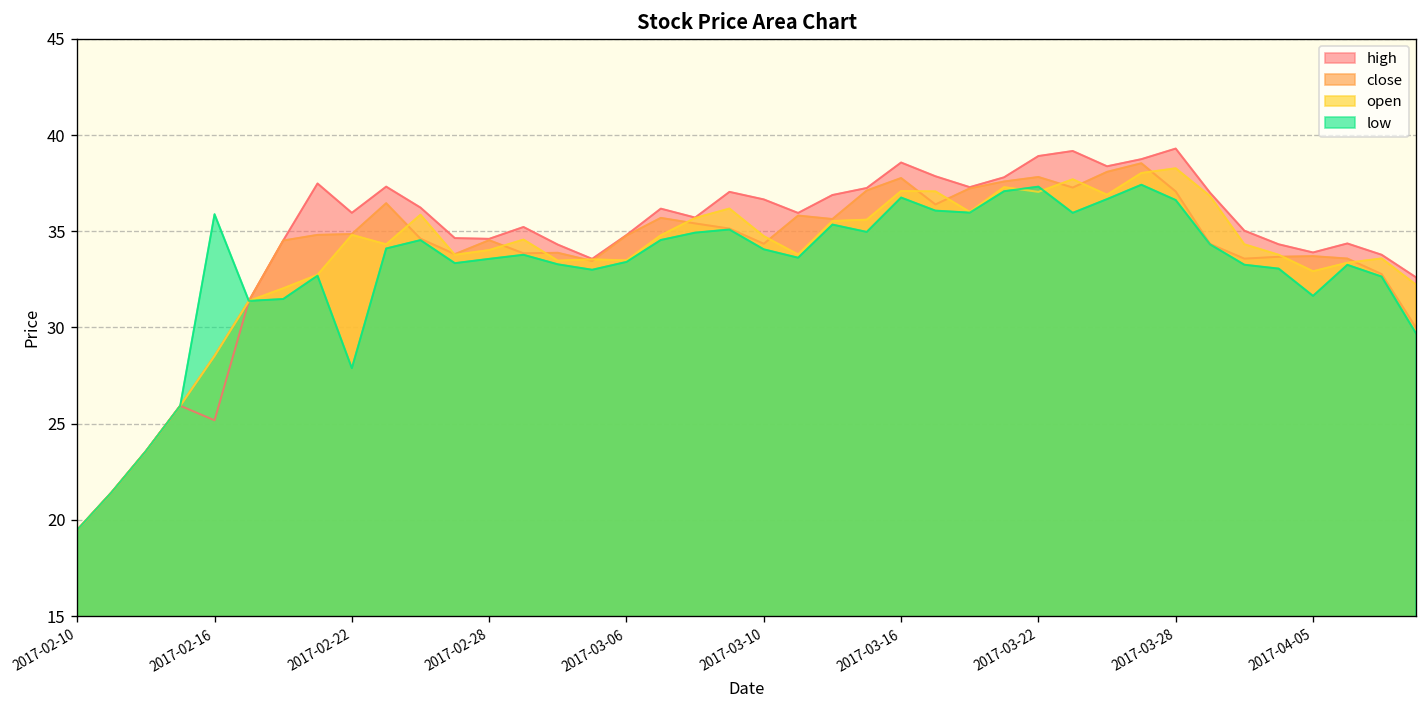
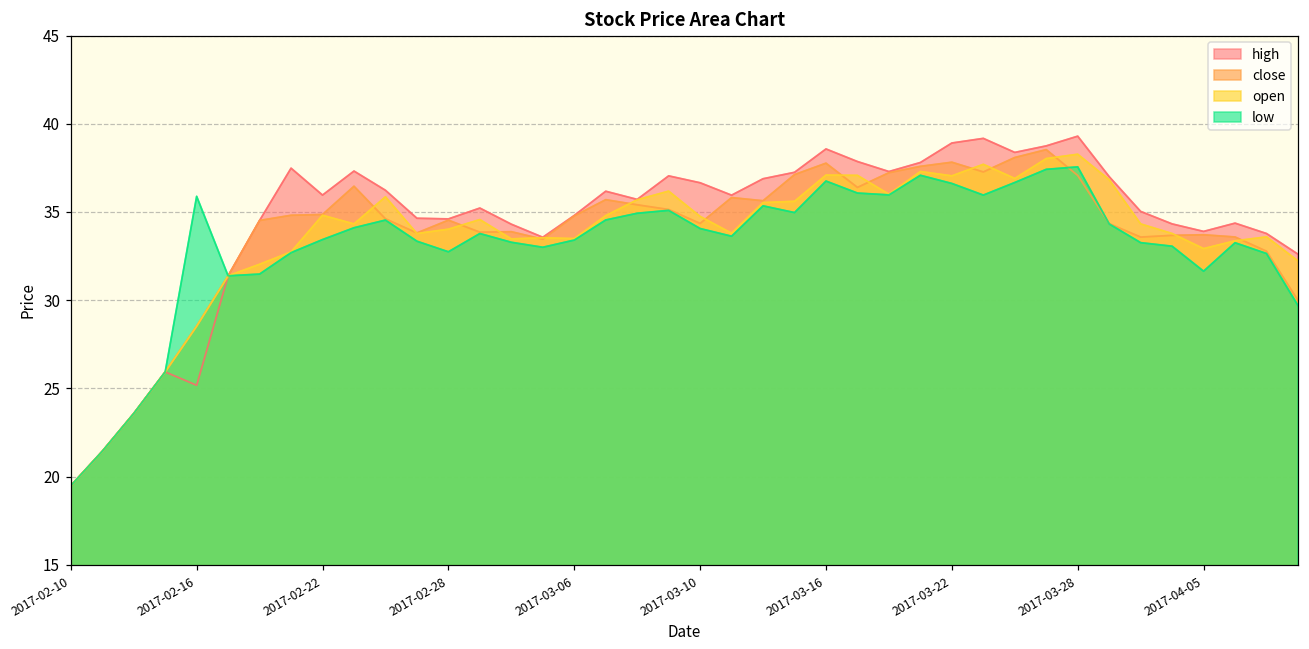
low, 2017-02-22: 27.9 -> 33.4
low, 2017-02-28: 33.6 -> 32.7
low, 2017-03-22: 37.3 -> 36.6
low, 2017-03-28: 36.6 -> 37.6
